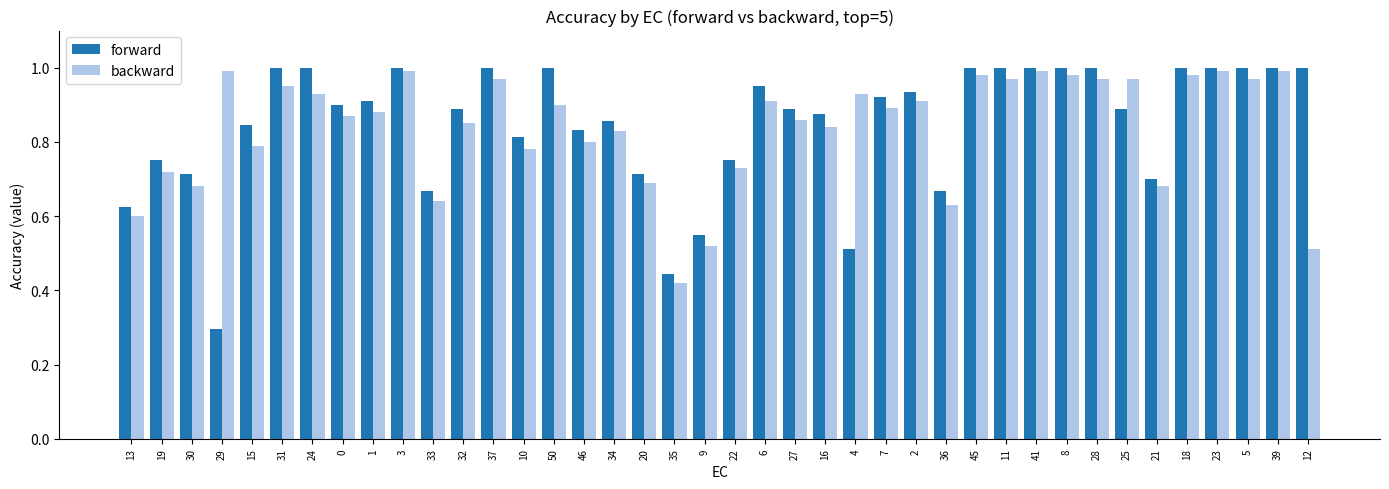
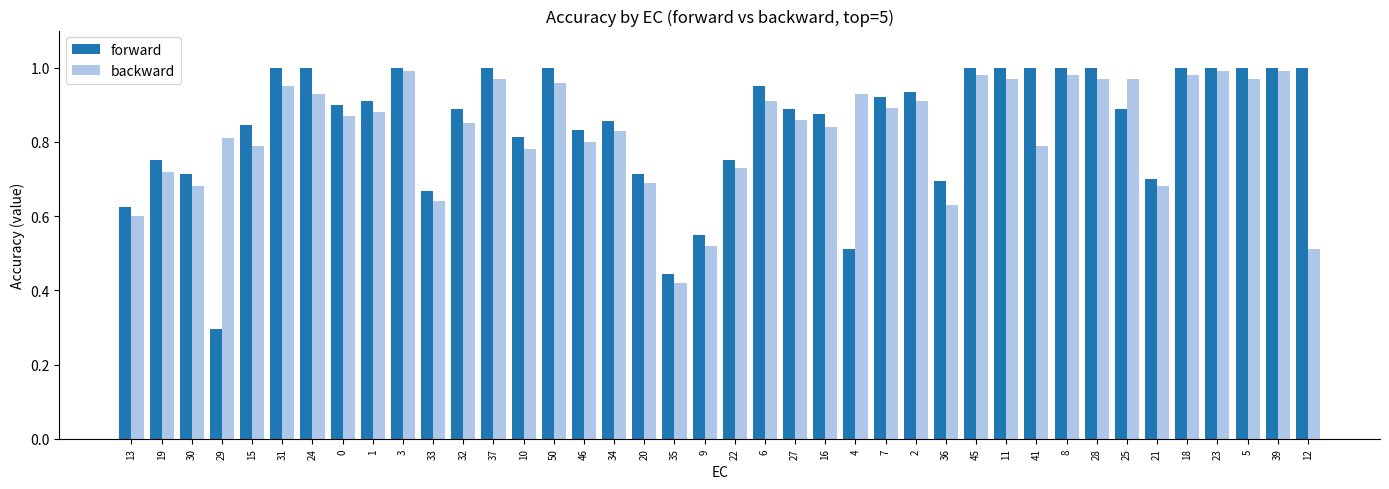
backward, 29: 0.99 -> 0.81
backward, 50: 0.90 -> 0.96
forward, 36: 0.67 -> 0.69
backward, 41: 0.99 -> 0.79
